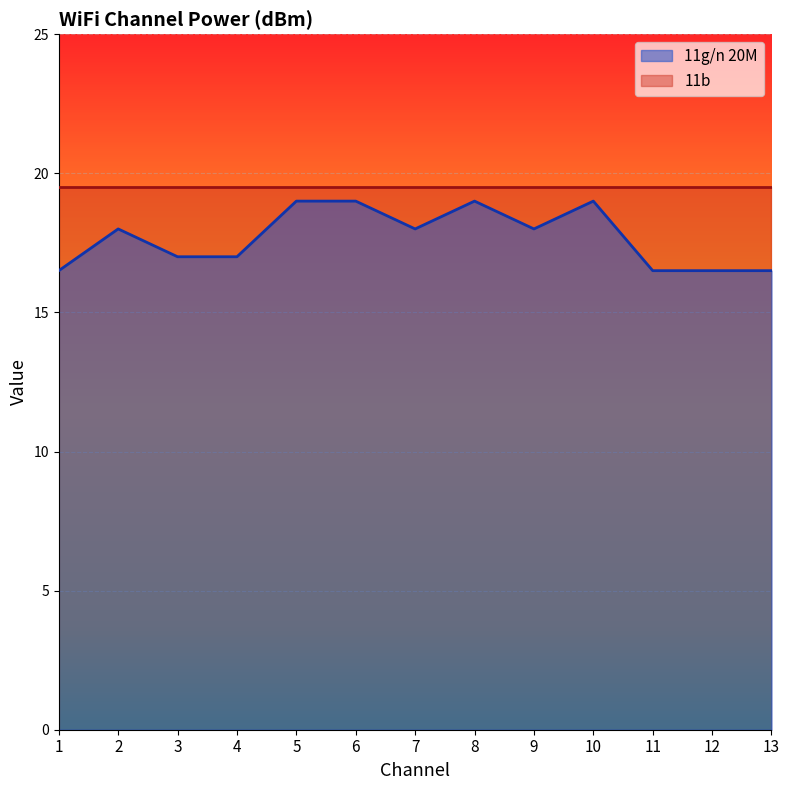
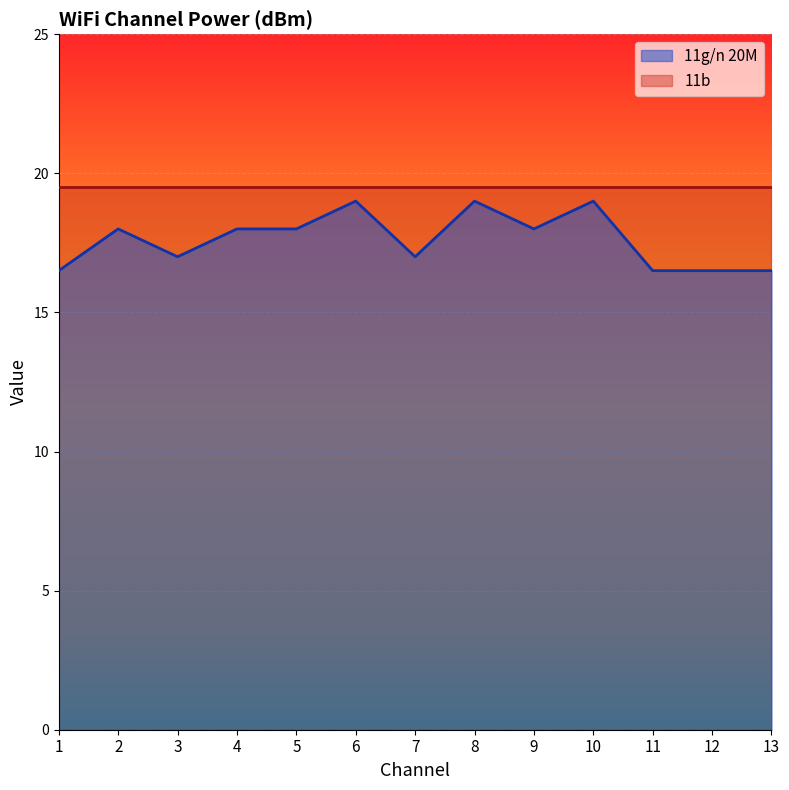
11g/n 20M, 4: 17 -> 18
11g/n 20M, 5: 19 -> 18
11g/n 20M, 7: 18 -> 17
